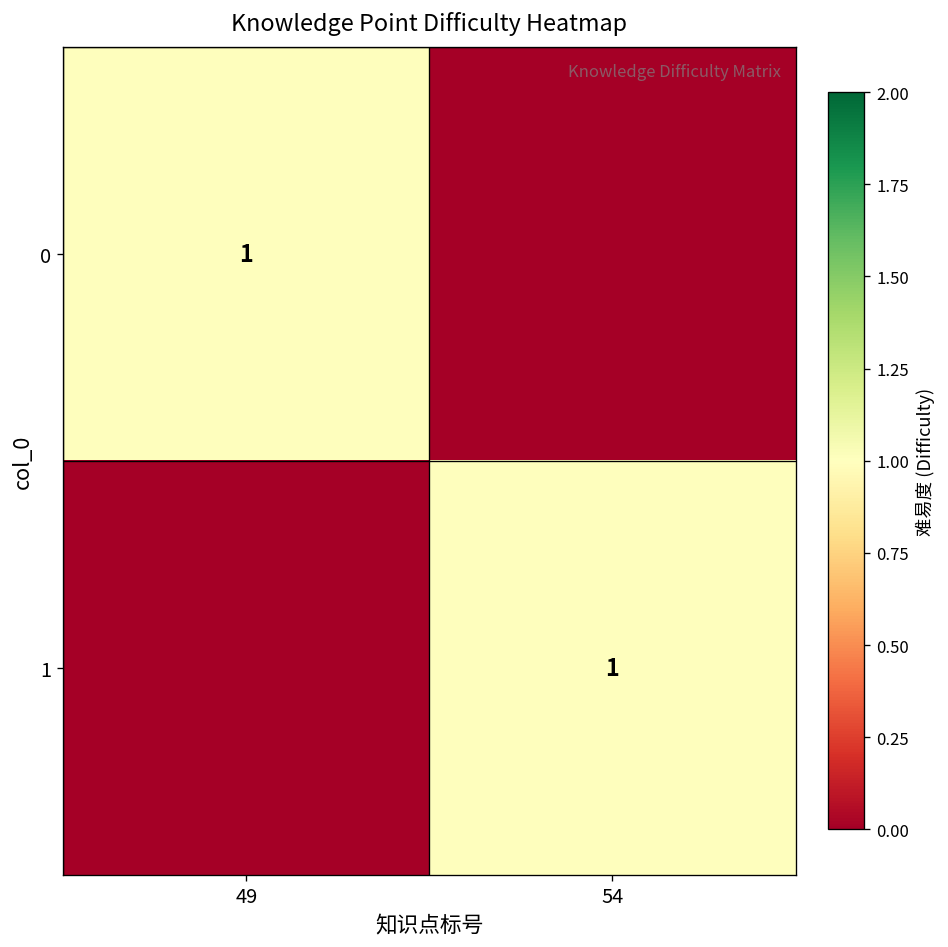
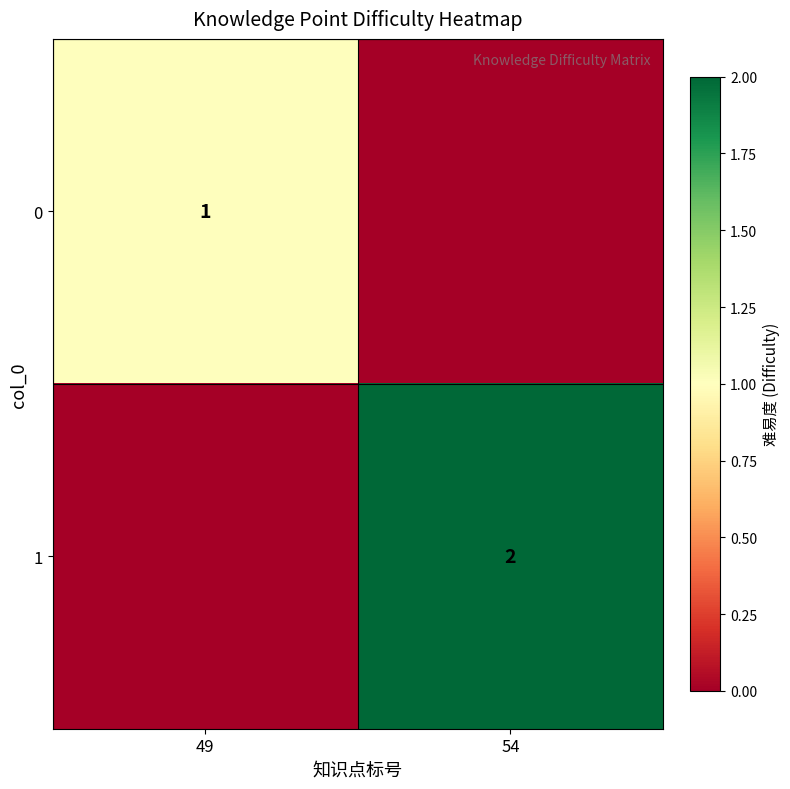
1, 54: 1 -> 2
